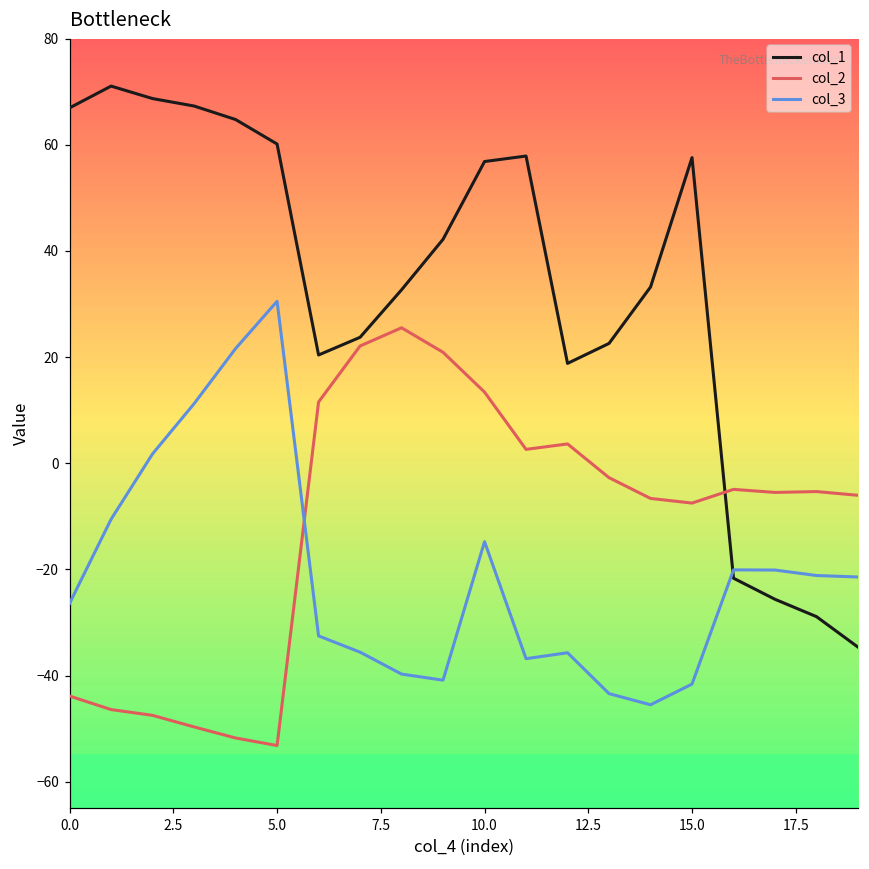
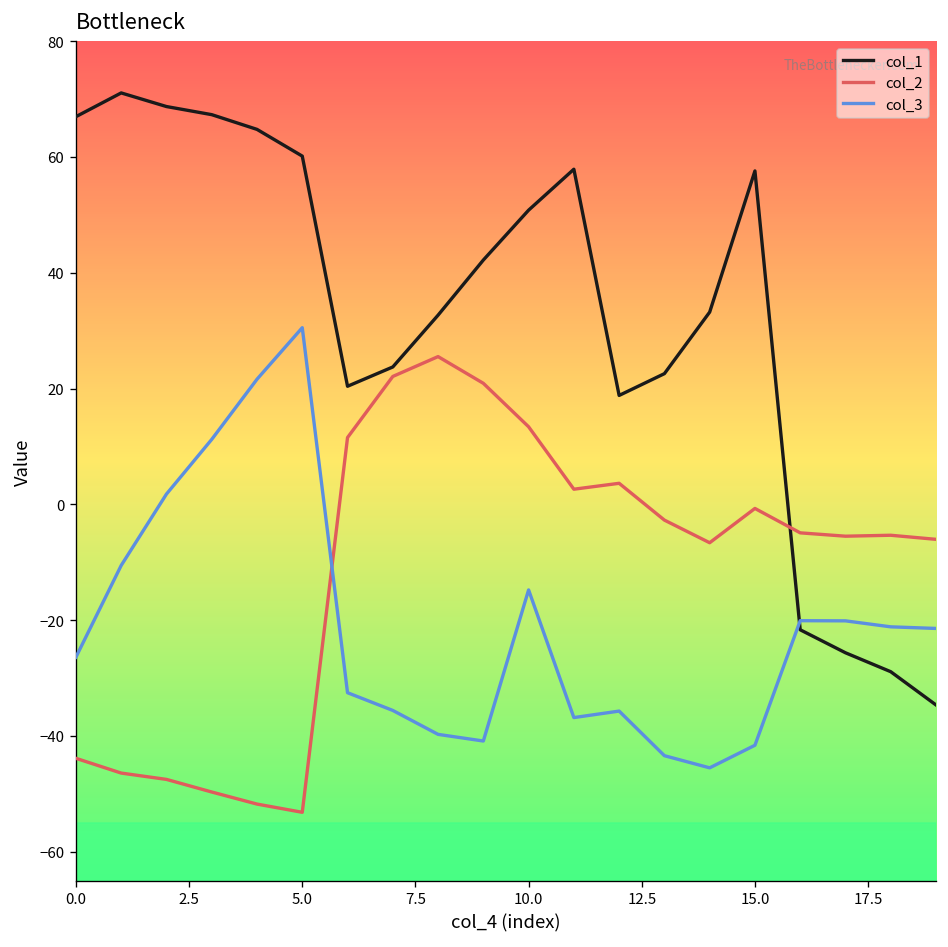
col_1, 10.0: 57 -> 51
col_2, 15.0: -8 -> -1
